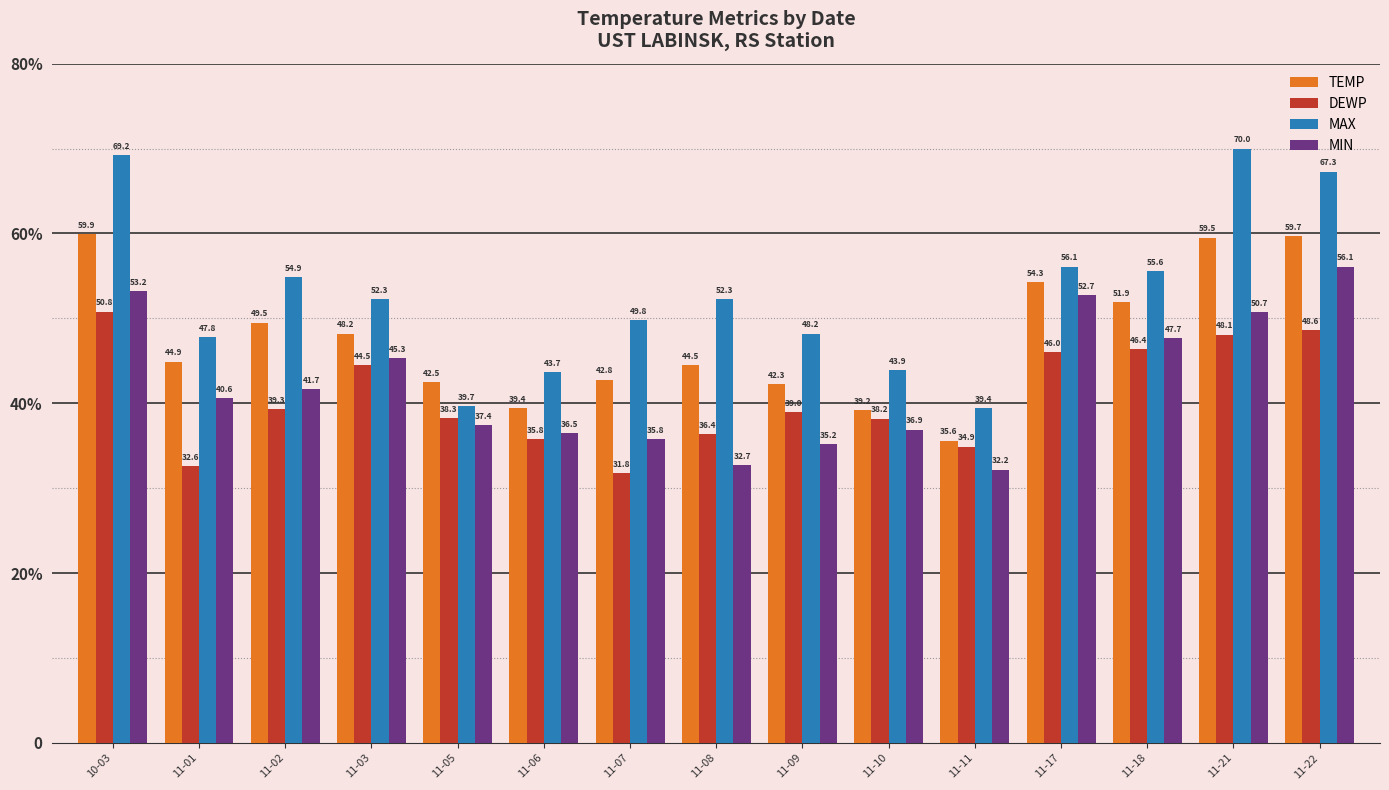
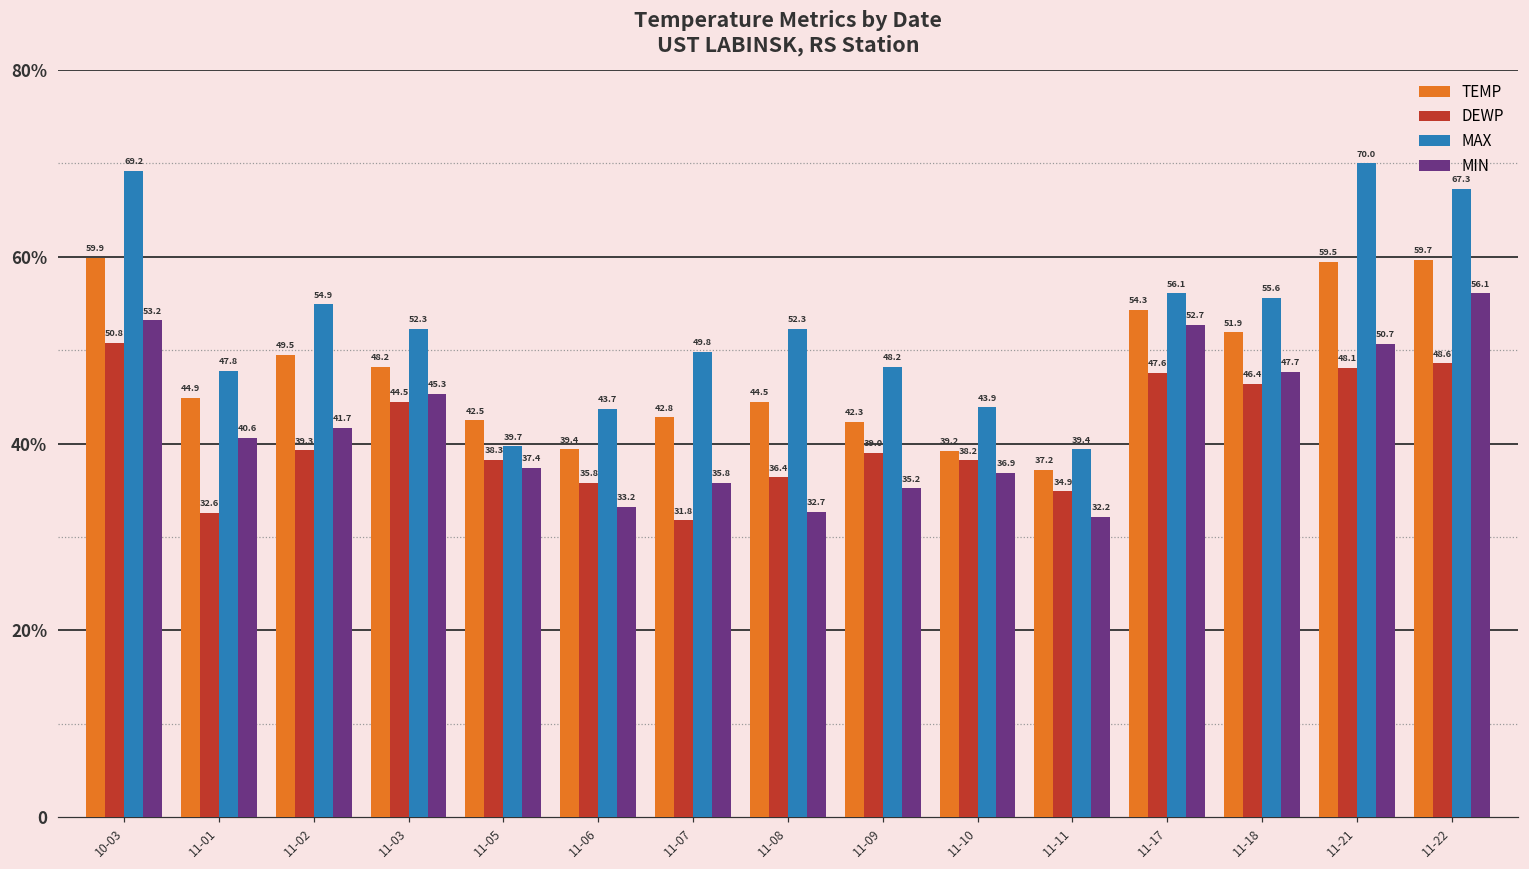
MIN, 11-06: 36.5 -> 33.2
TEMP, 11-11: 35.6 -> 37.2
DEWP, 11-17: 46.0 -> 47.6
